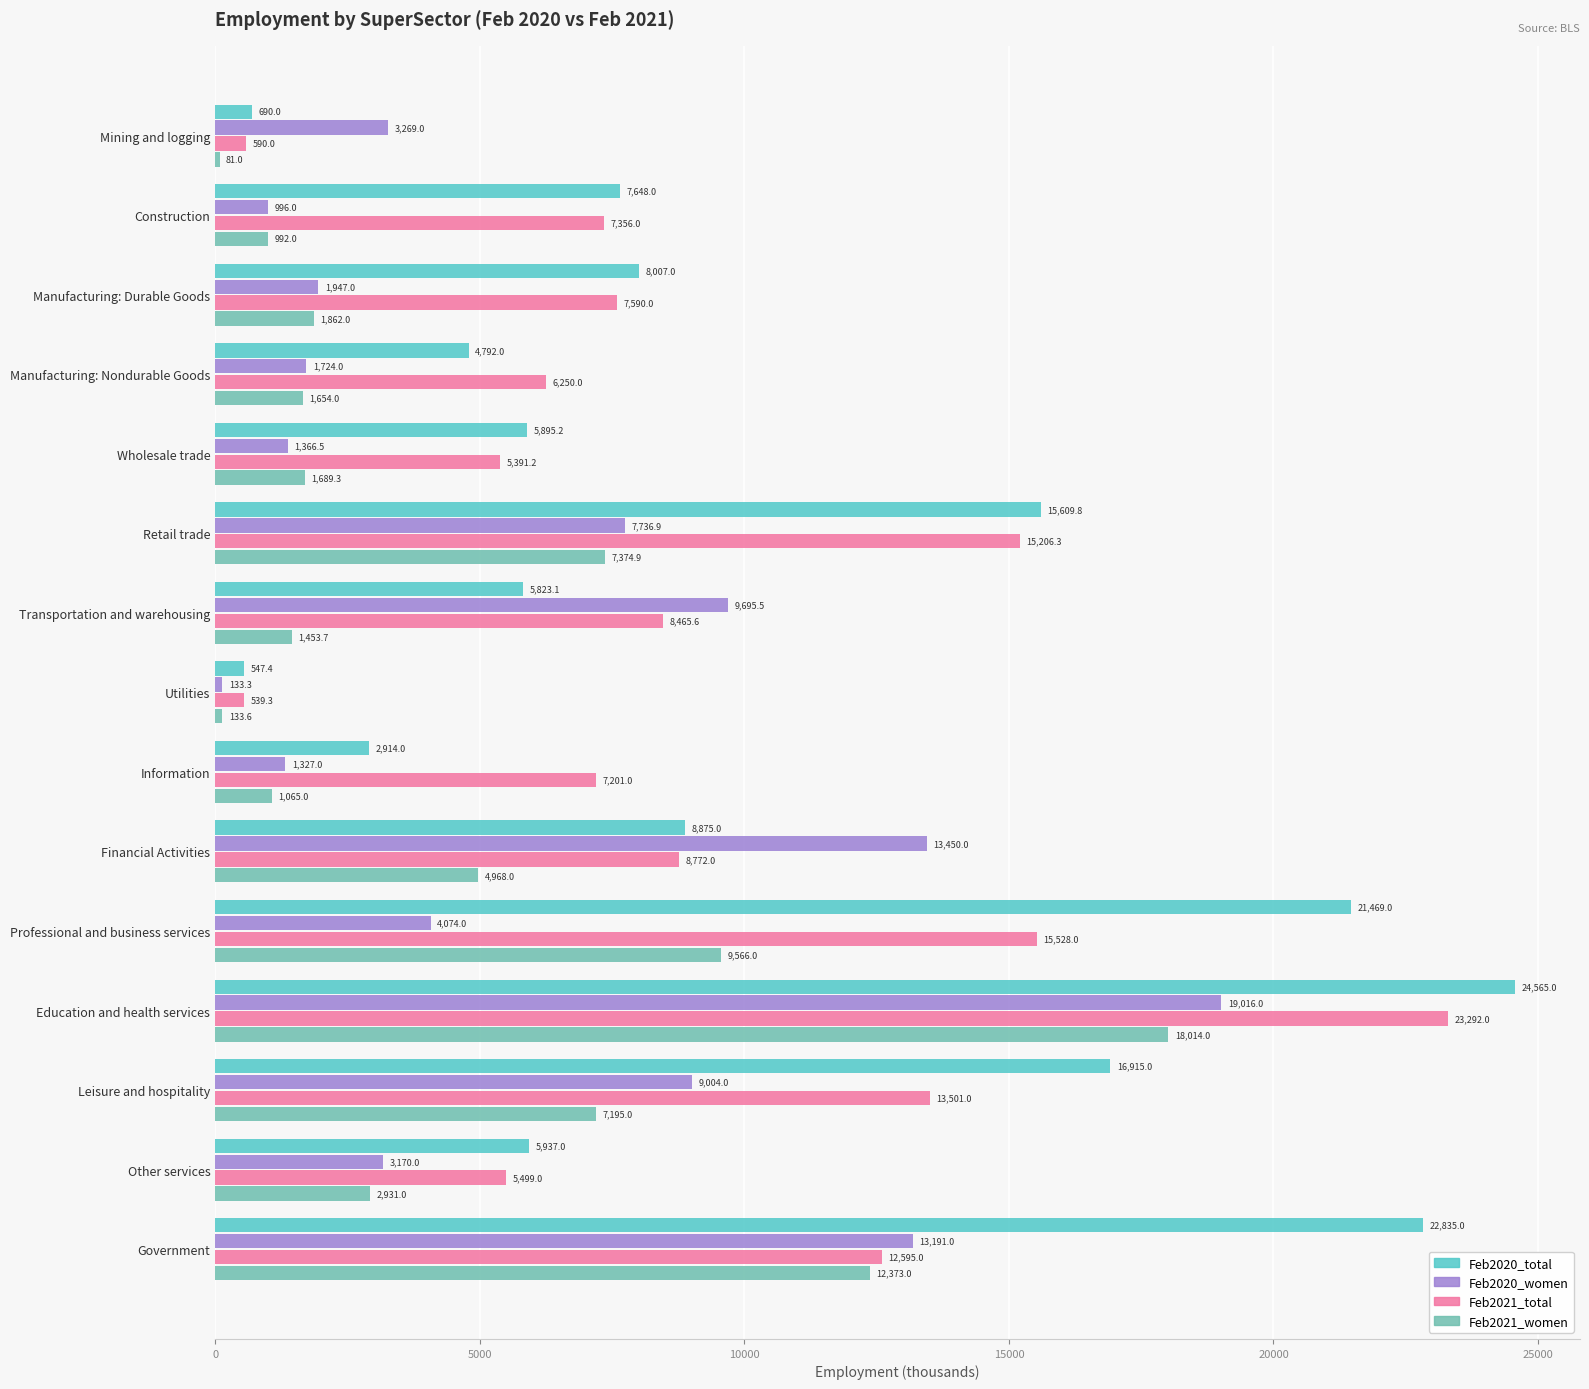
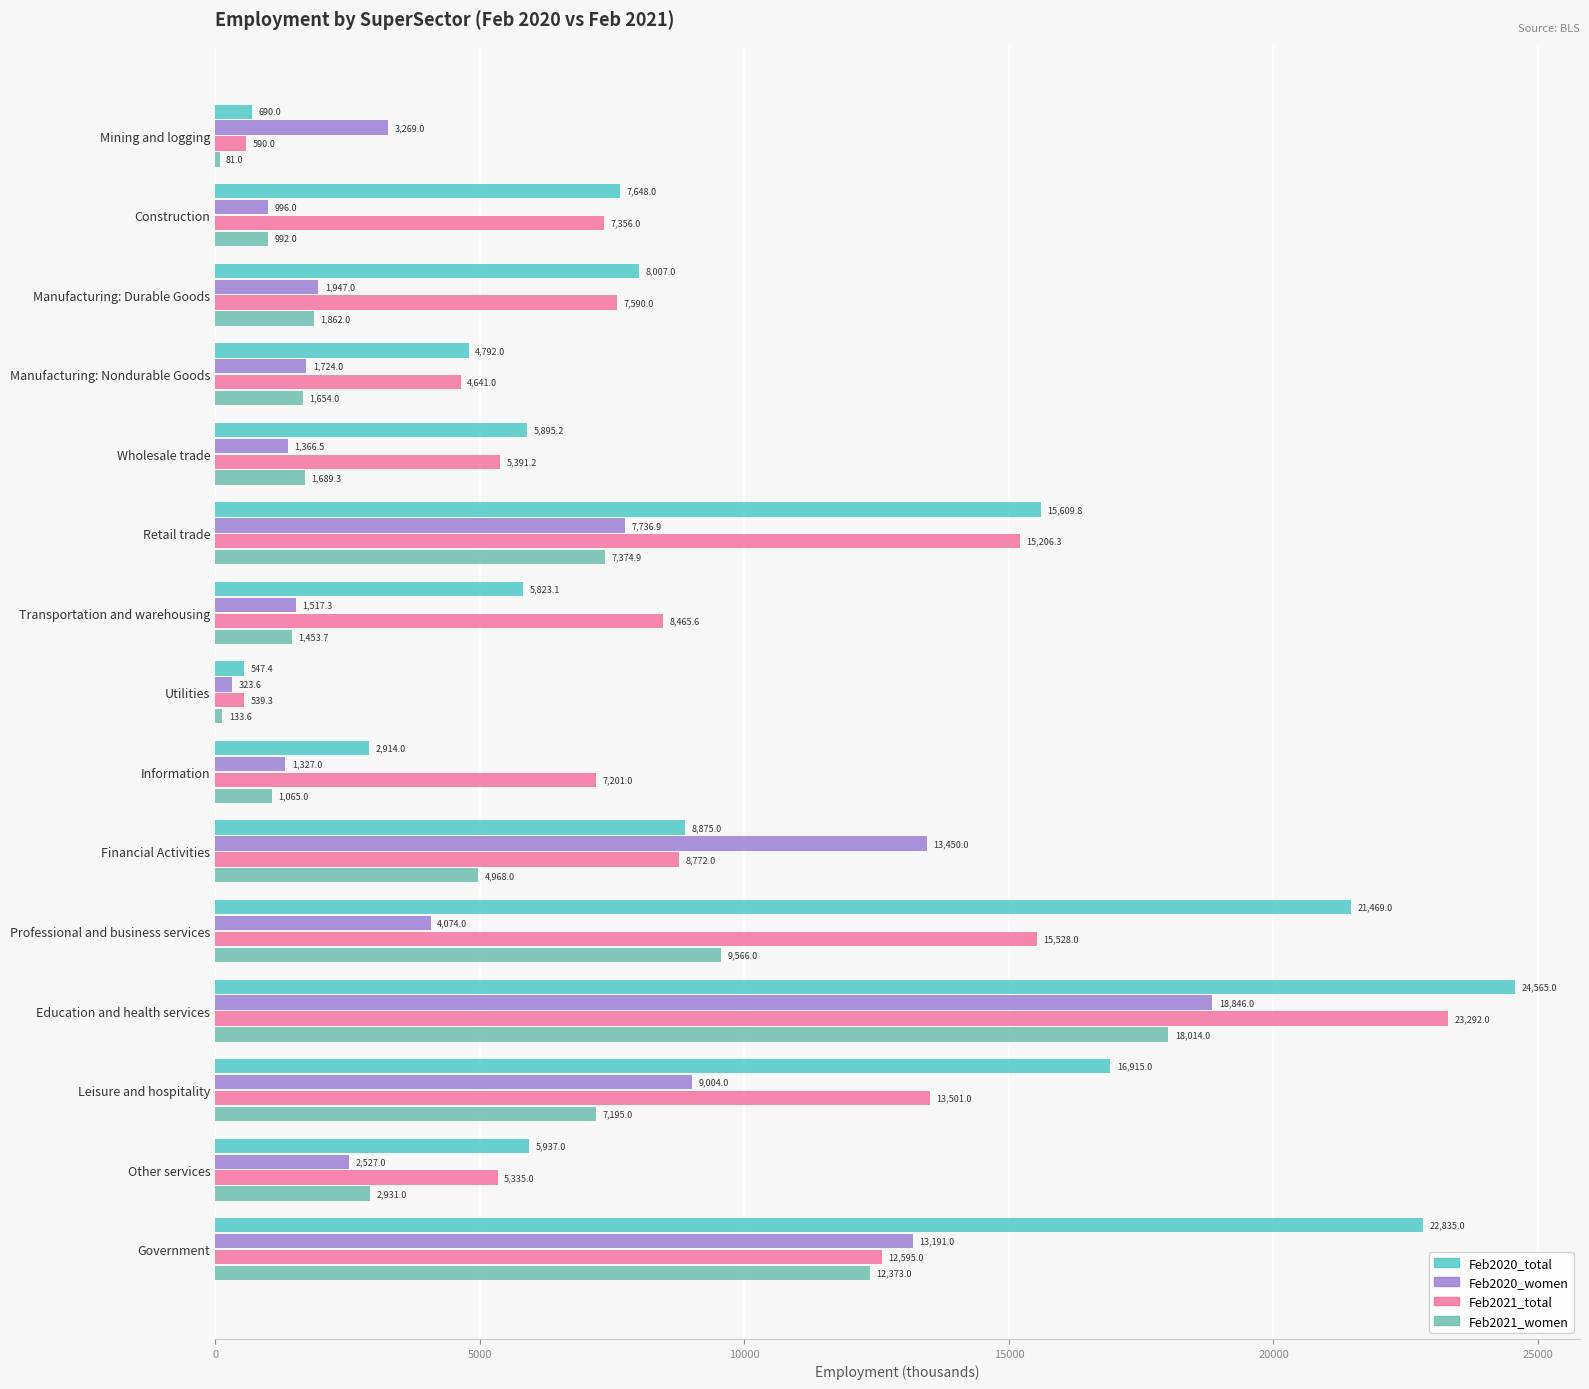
Feb2021_total, Manufacturing: Nondurable Goods: 6,250.0 -> 4,641.0
Feb2020_women, Transportation and warehousing: 9,695.5 -> 1,517.3
Feb2020_women, Utilities: 133.3 -> 323.6
Feb2020_women, Education and health services: 19,016.0 -> 18,846.0
Feb2020_women, Other services: 3,170.0 -> 2,527.0
Feb2021_total, Other services: 5,499.0 -> 5,335.0
